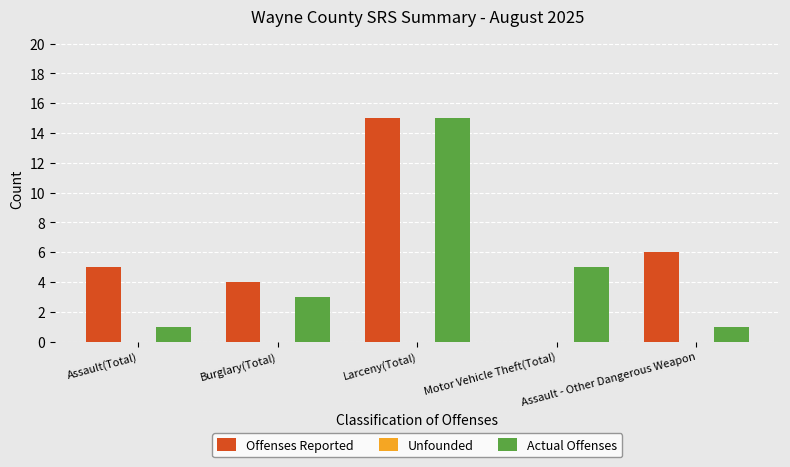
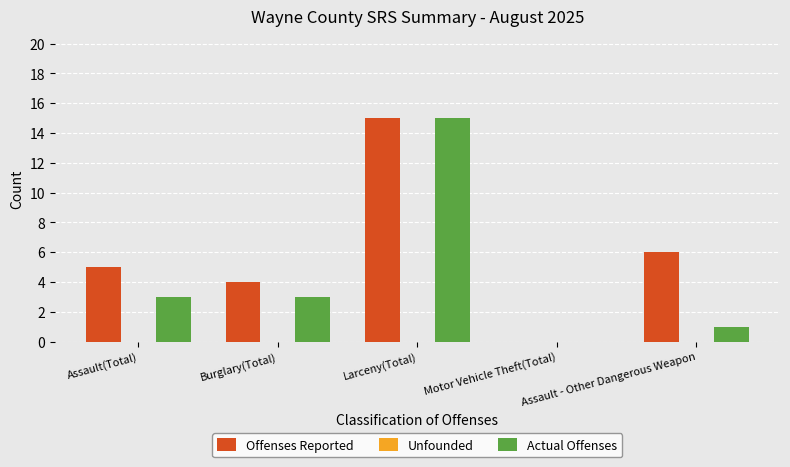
Actual Offenses, Assault(Total): 1 -> 3
Actual Offenses, Motor Vehicle Theft(Total): 5 -> 0
